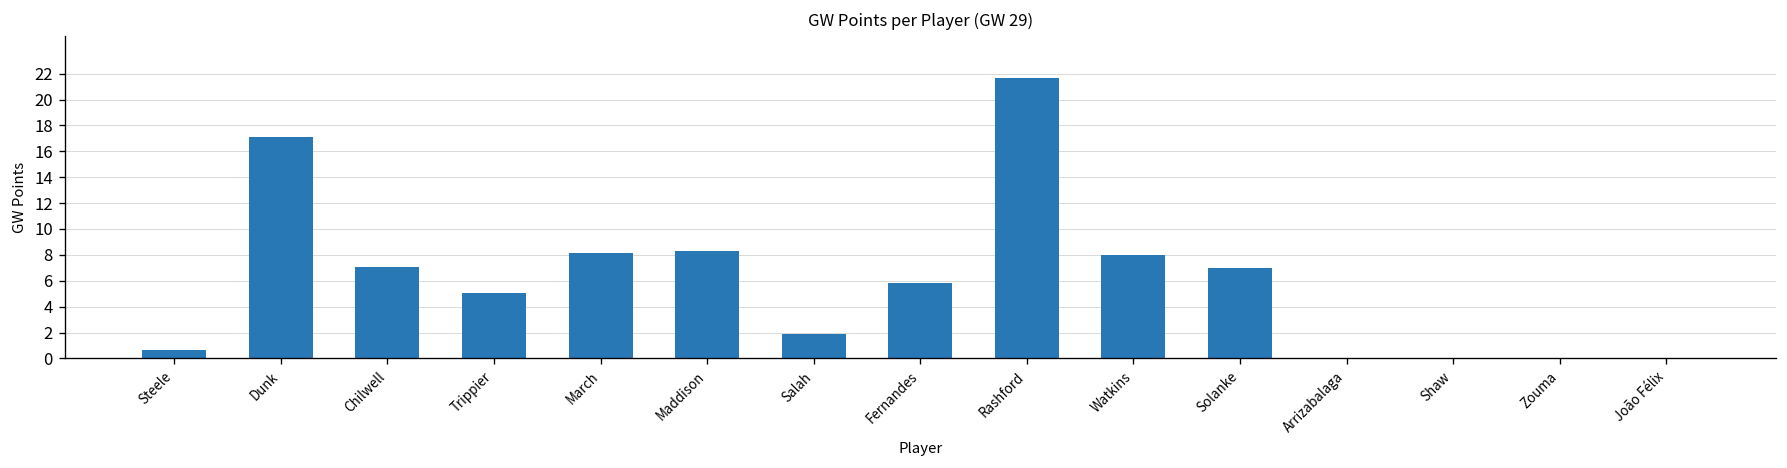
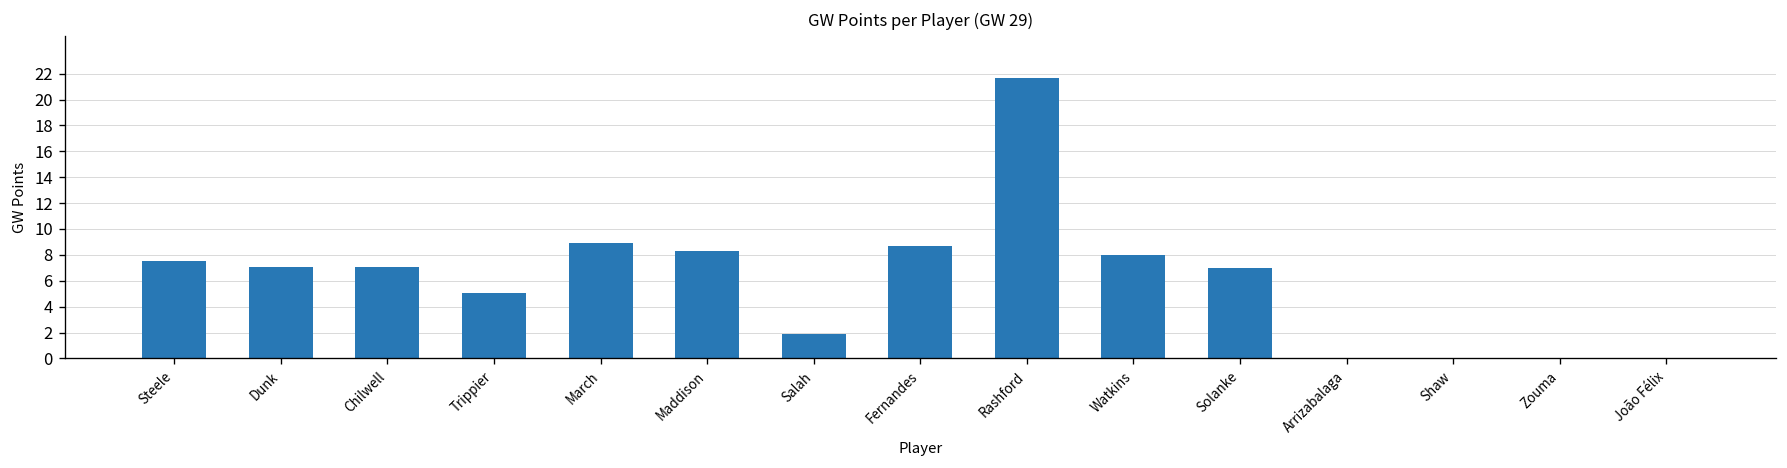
Steele: 0.7 -> 7.5
Dunk: 17.1 -> 7.0
March: 8.1 -> 8.9
Fernandes: 5.8 -> 8.7
